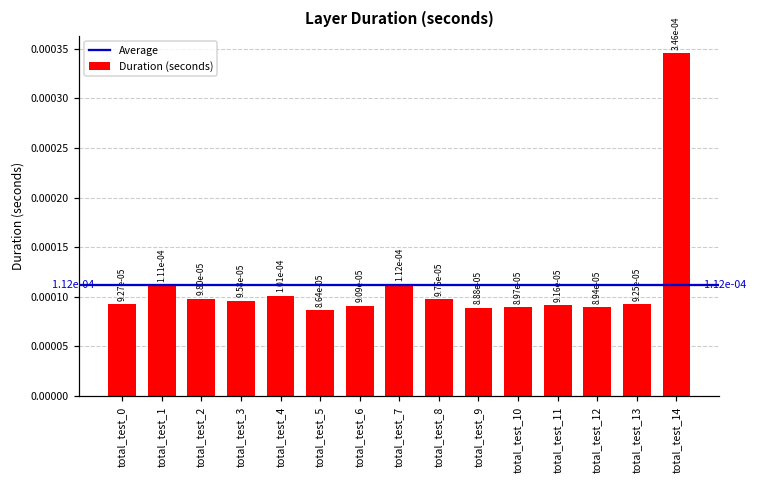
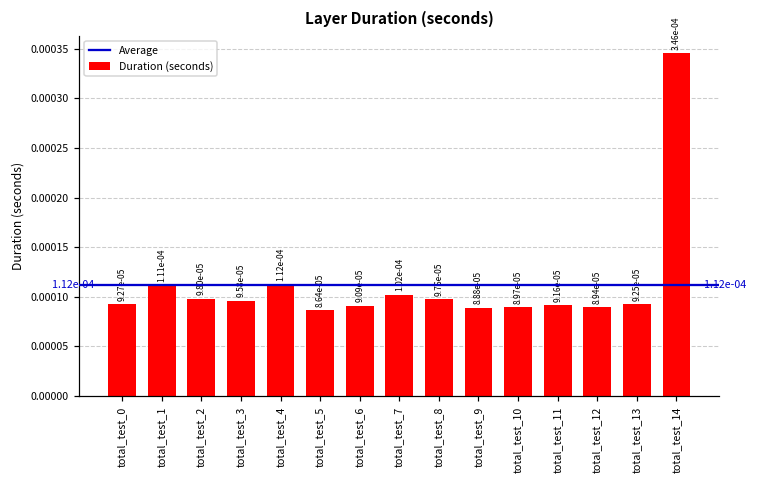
total_test_4: 1.01e-04 -> 1.12e-04
total_test_7: 1.12e-04 -> 1.02e-04
